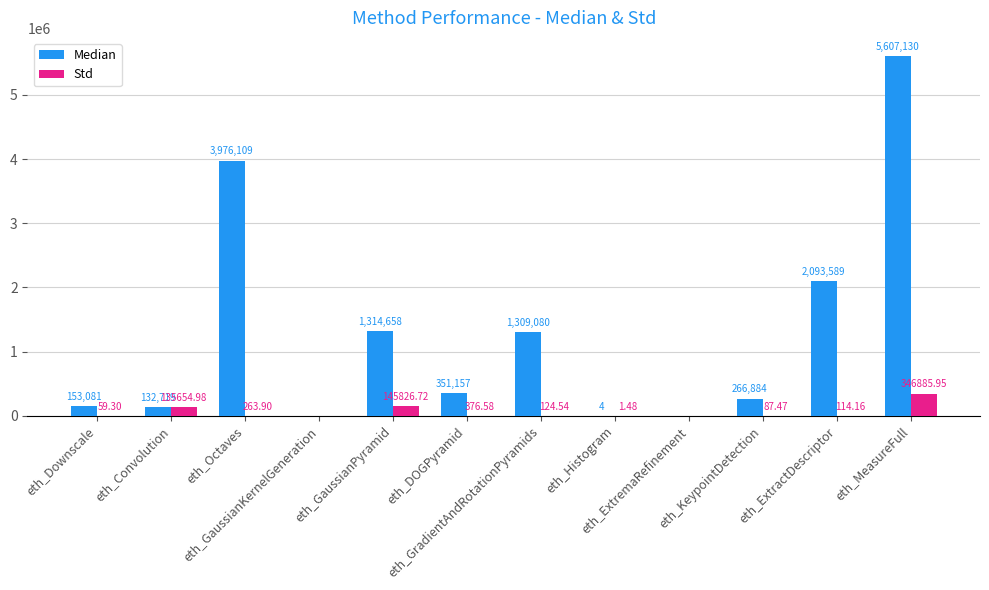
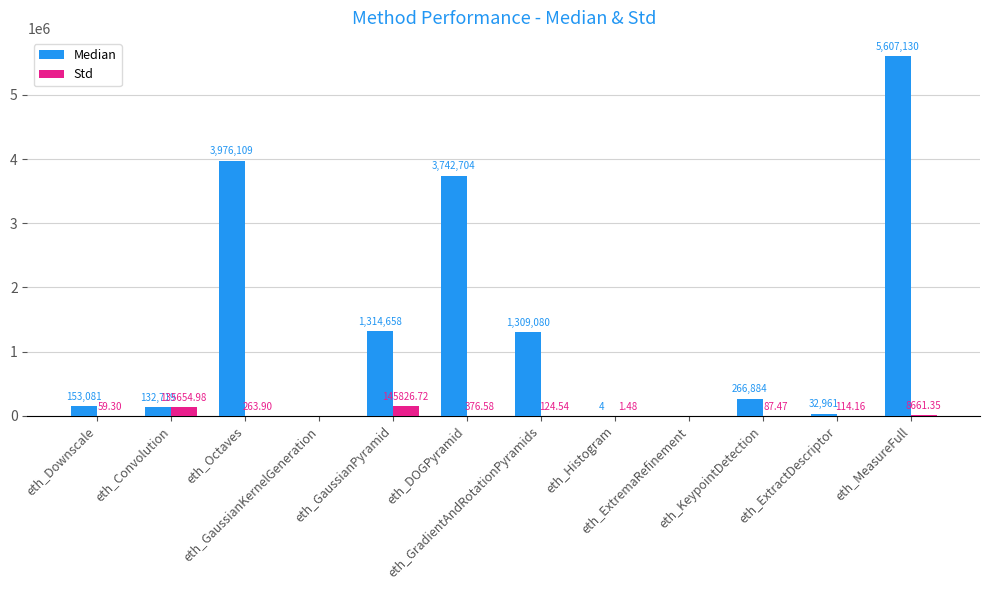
Median, eth_DOGPyramid: 351,157 -> 3,742,704
Median, eth_ExtractDescriptor: 2,093,589 -> 32,961
Std, eth_MeasureFull: 346885.95 -> 8661.35
